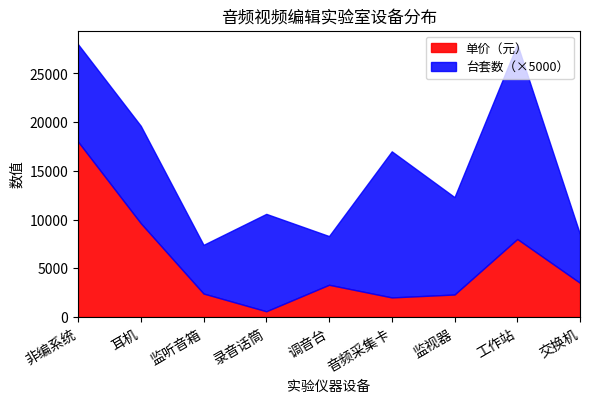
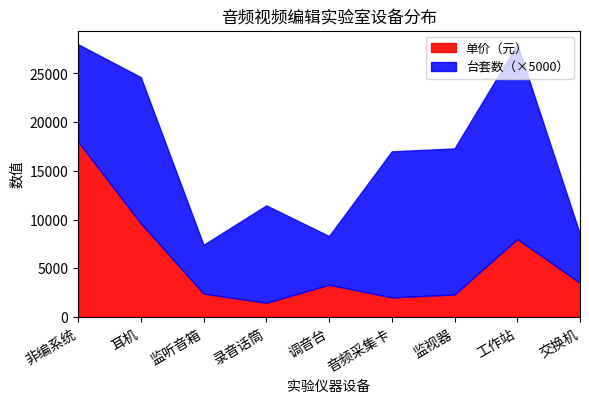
台套数（×5000）, 耳机: 10000 -> 15000
单价（元）, 录音话筒: 600 -> 1500
台套数（×5000）, 监视器: 10000 -> 15000
